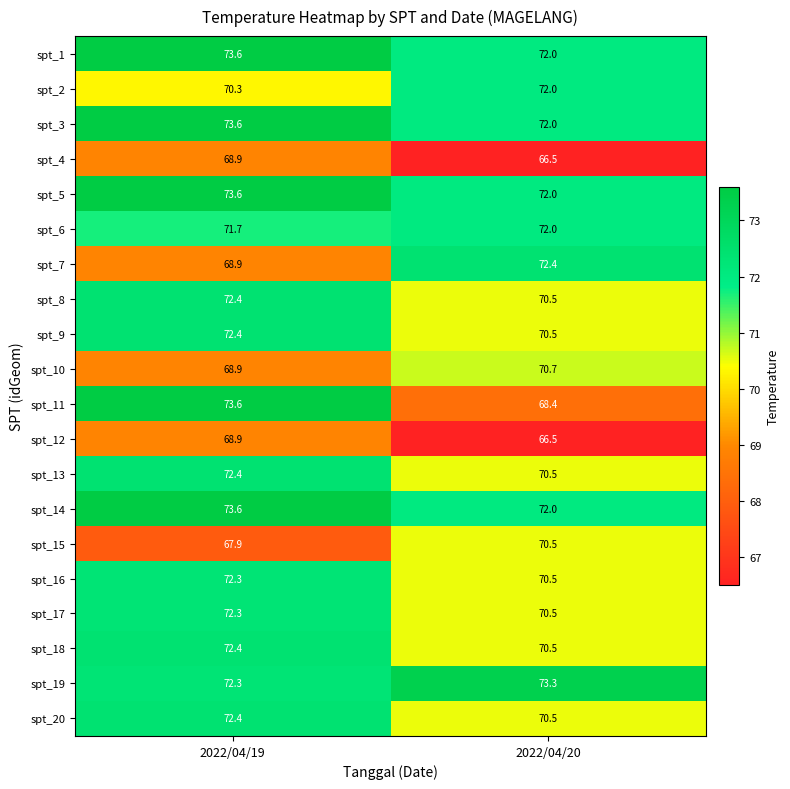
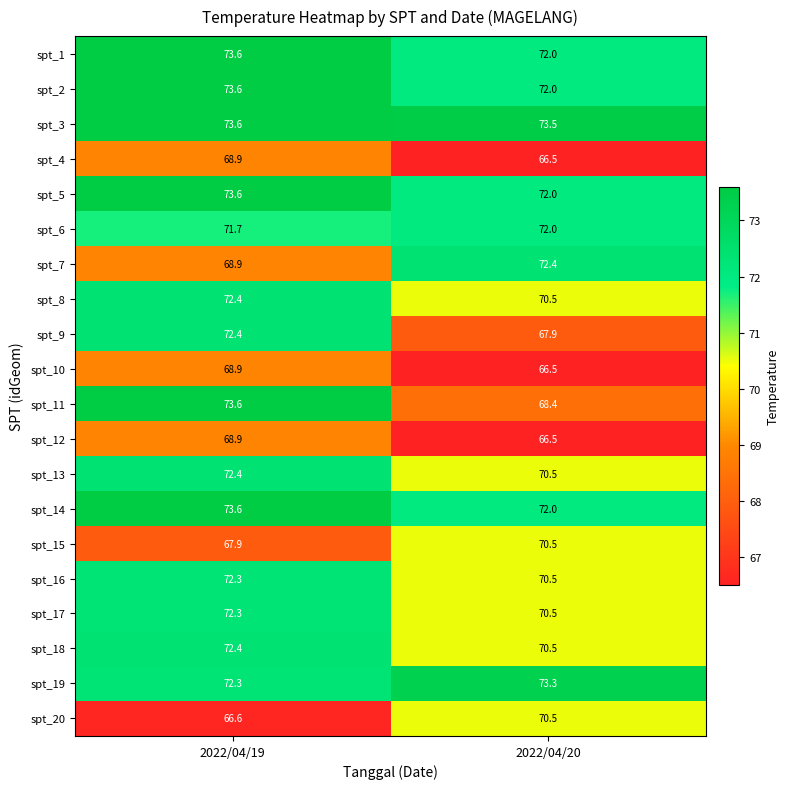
spt_2, 2022/04/19: 70.3 -> 73.6
spt_3, 2022/04/20: 72.0 -> 73.5
spt_9, 2022/04/20: 70.5 -> 67.9
spt_10, 2022/04/20: 70.7 -> 66.5
spt_20, 2022/04/19: 72.4 -> 66.6
